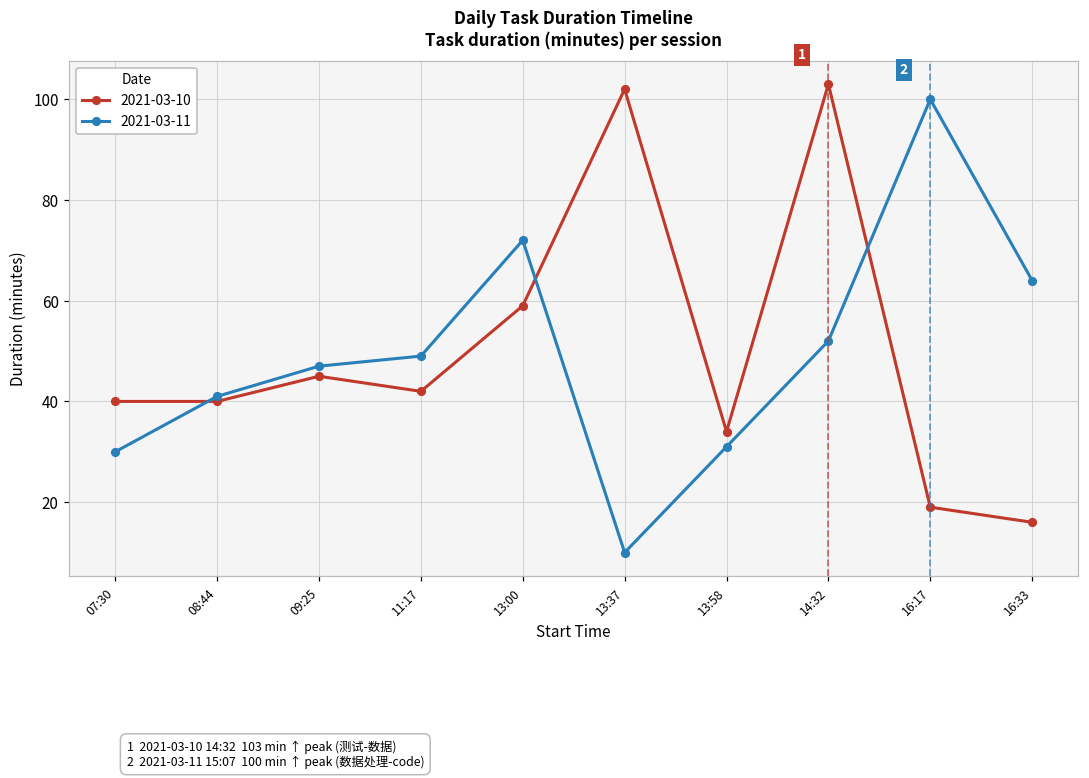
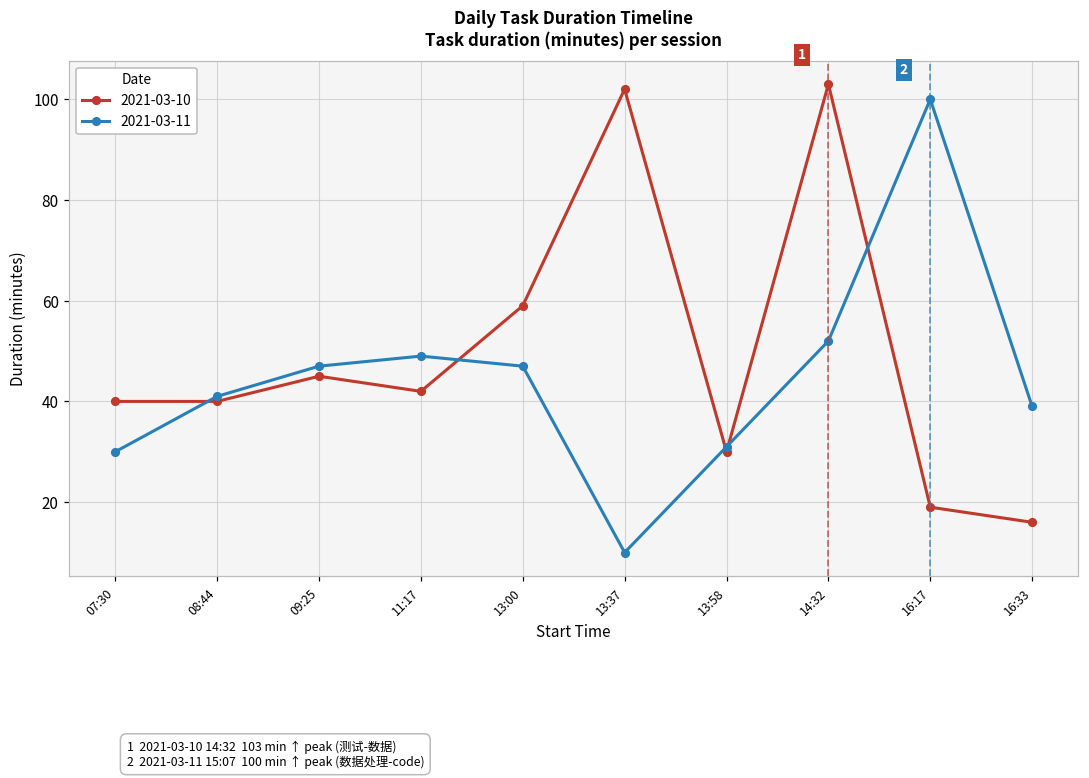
2021-03-11, 13:00: 72 -> 47
2021-03-10, 13:58: 34 -> 30
2021-03-11, 16:33: 64 -> 39
